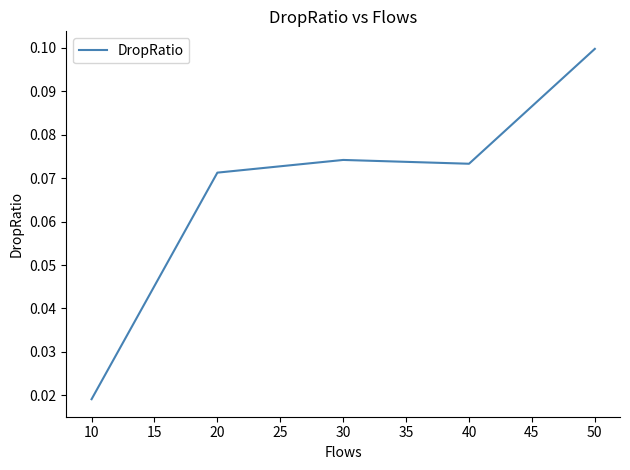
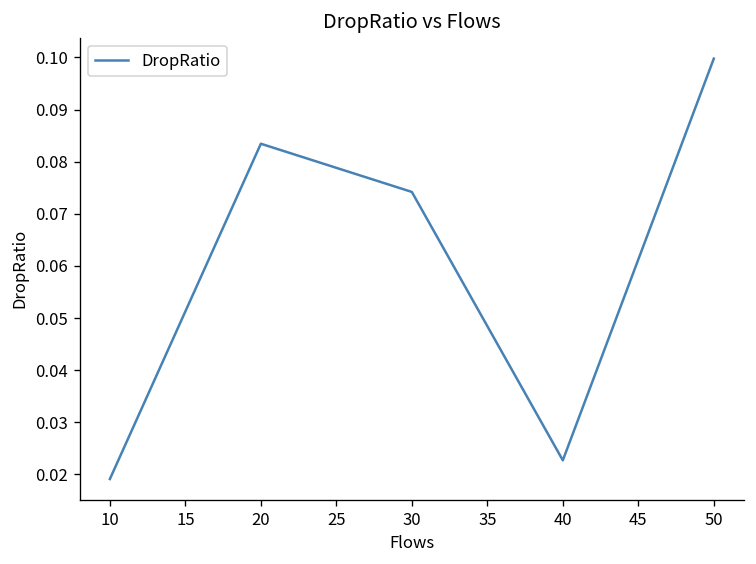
20: 0.071 -> 0.083
40: 0.073 -> 0.023
